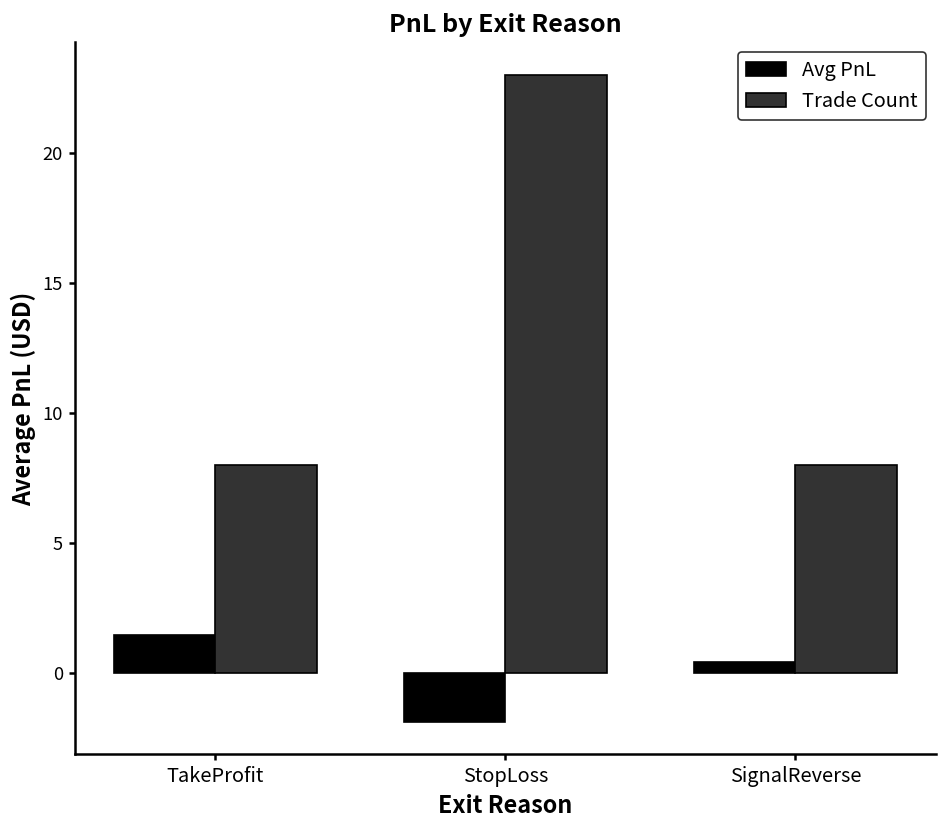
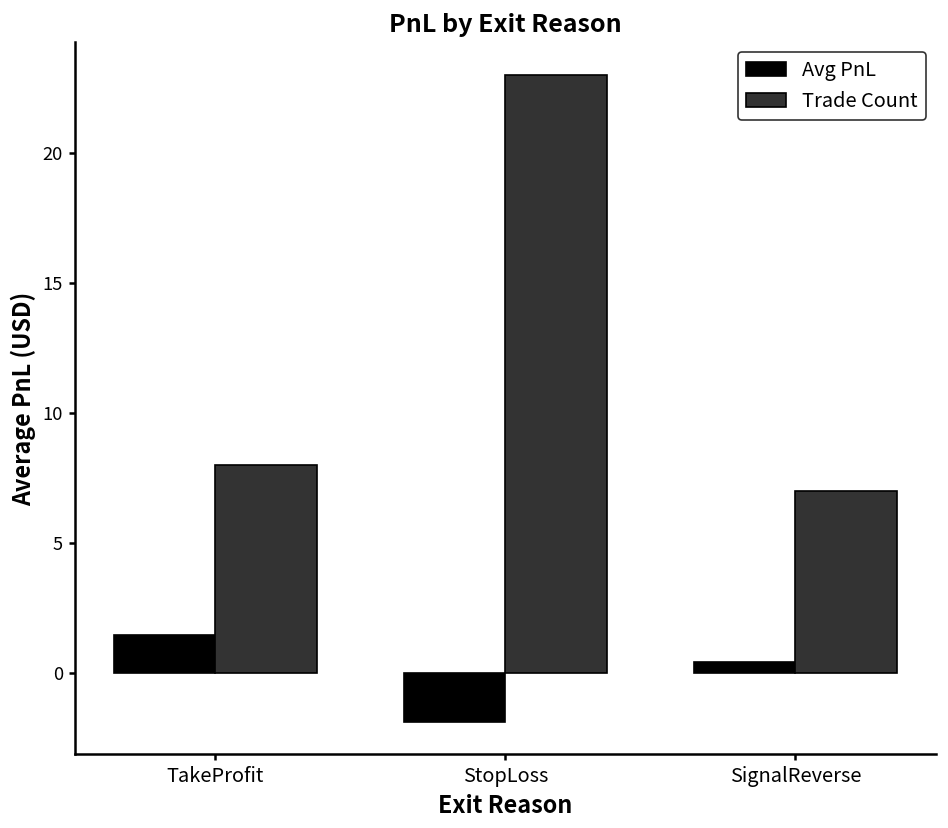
Trade Count, SignalReverse: 8 -> 7
